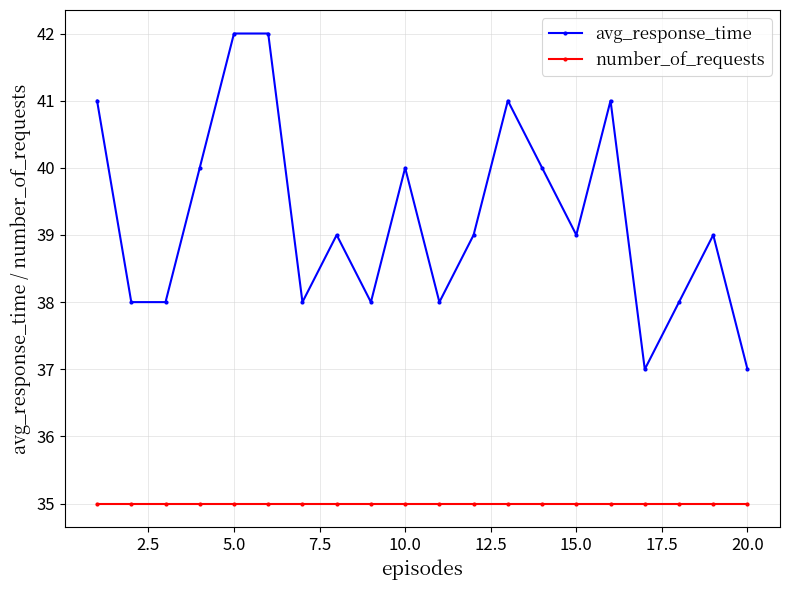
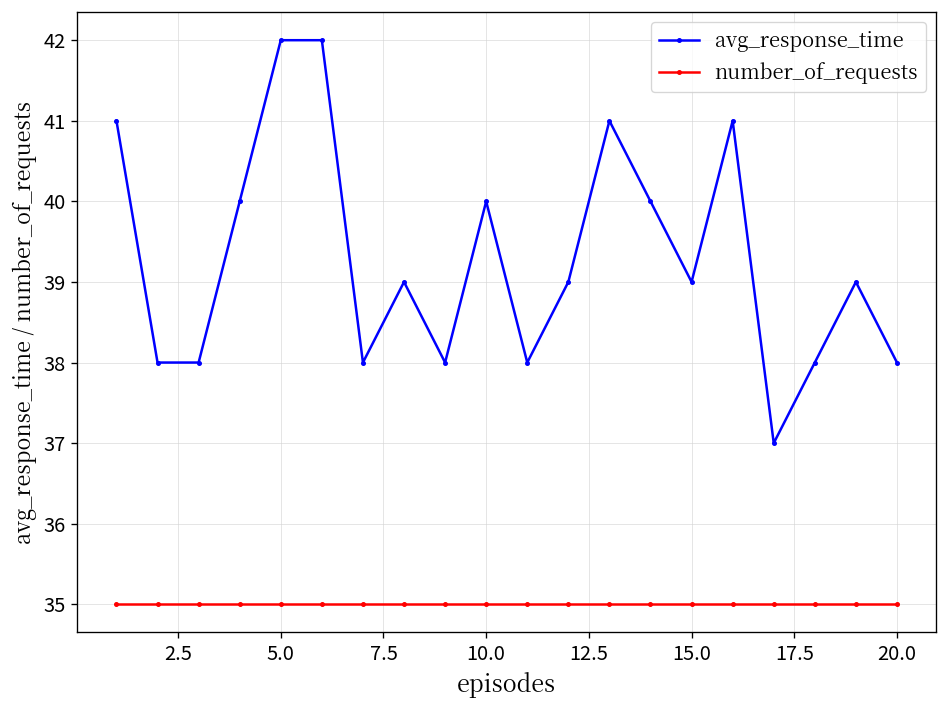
avg_response_time, 20.0: 37 -> 38
